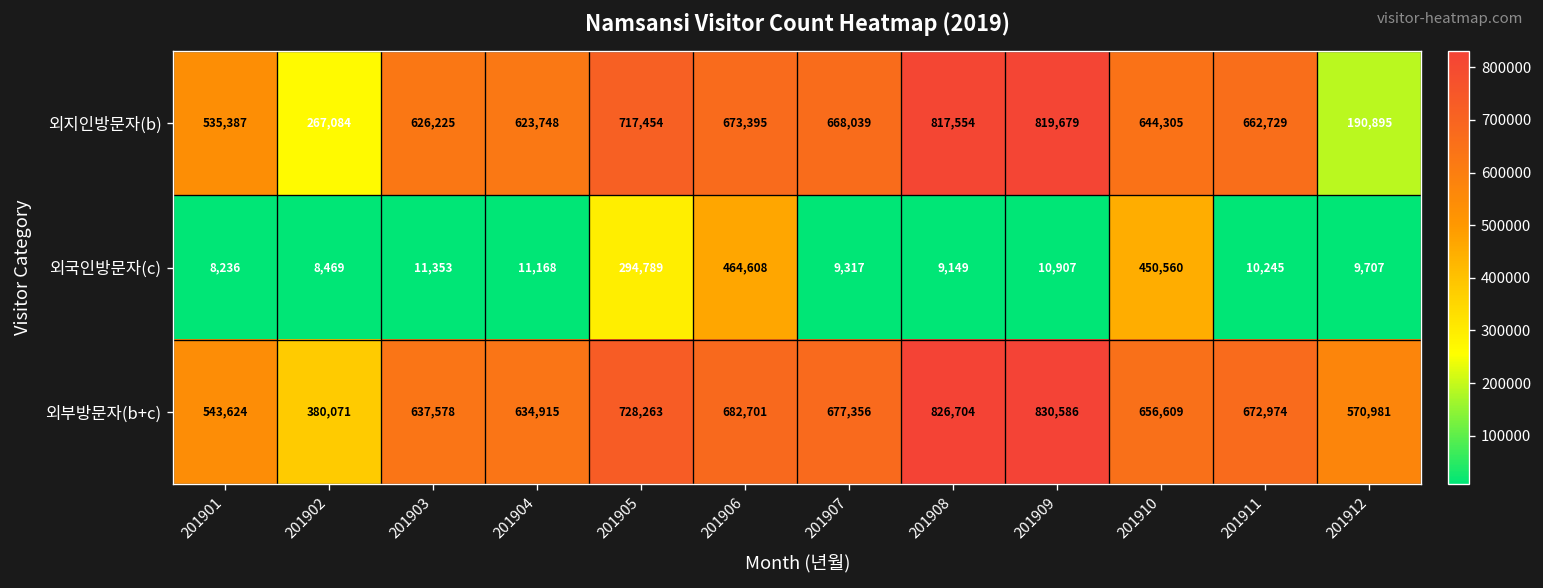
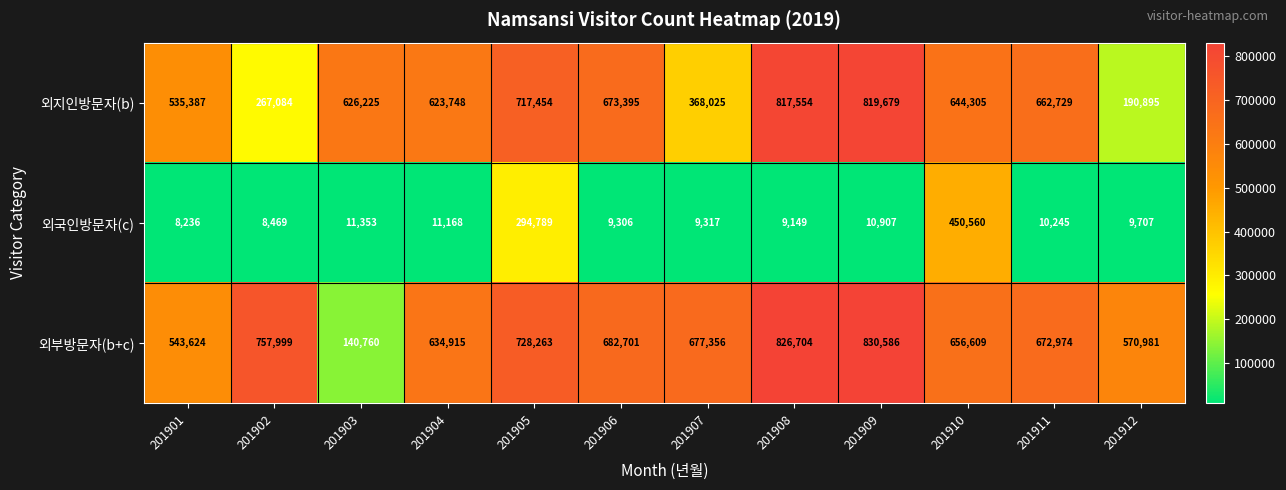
외지인방문자(b), 201907: 668,039 -> 368,025
외국인방문자(c), 201906: 464,608 -> 9,306
외부방문자(b+c), 201902: 380,071 -> 757,999
외부방문자(b+c), 201903: 637,578 -> 140,760
